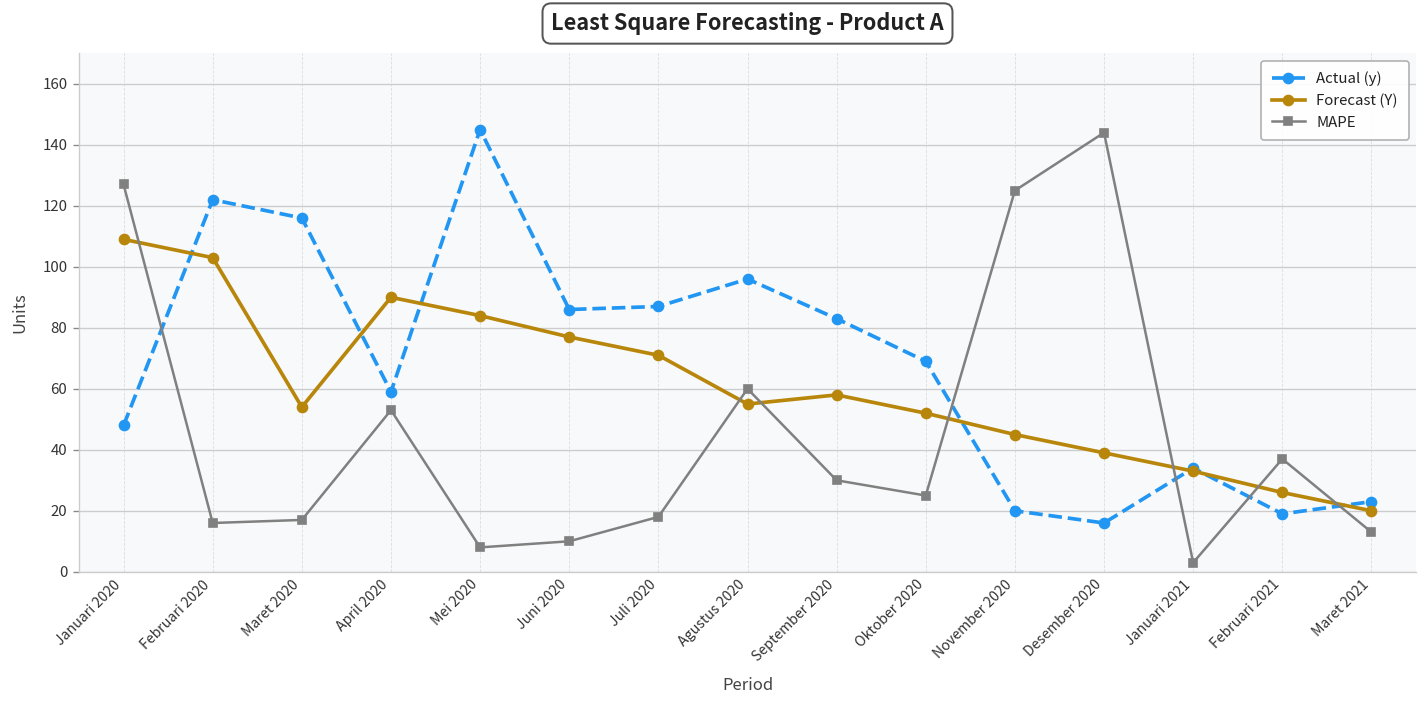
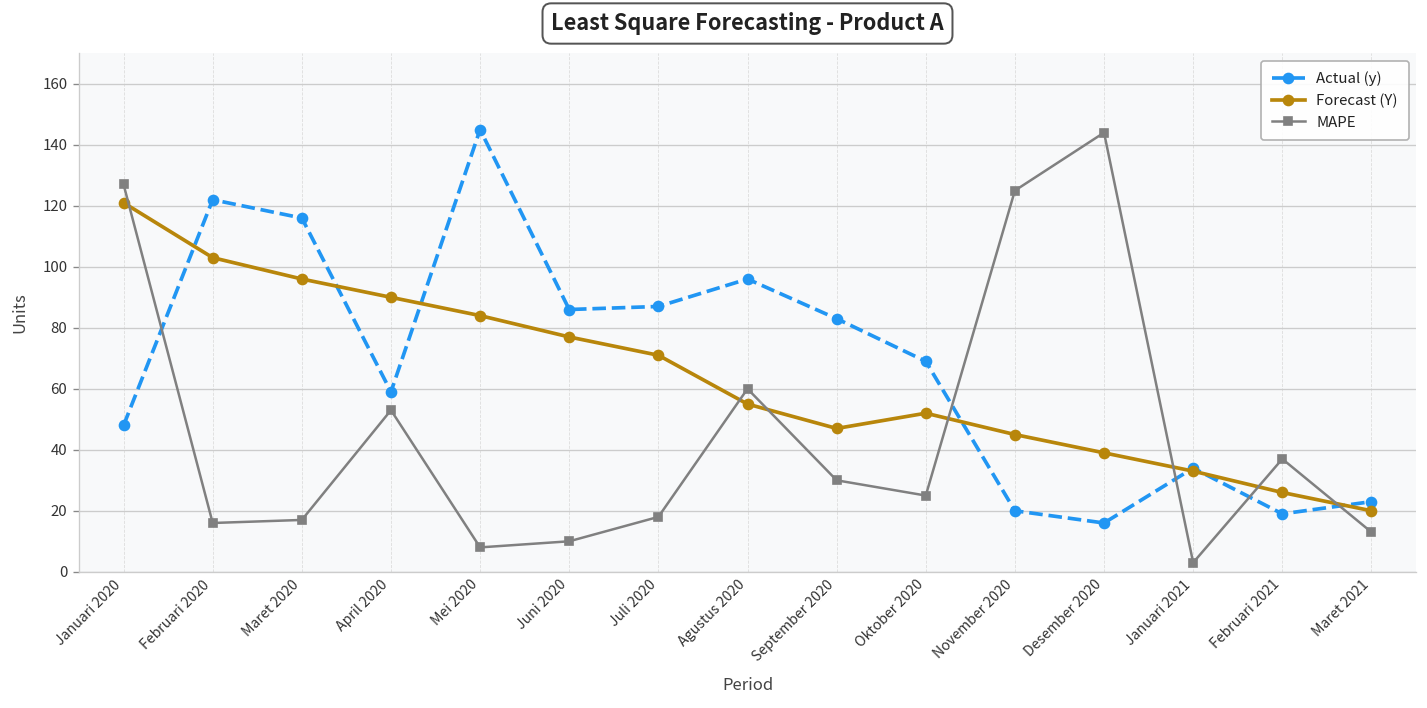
Forecast (Y), Januari 2020: 109 -> 121
Forecast (Y), Maret 2020: 54 -> 96
Forecast (Y), September 2020: 58 -> 47
